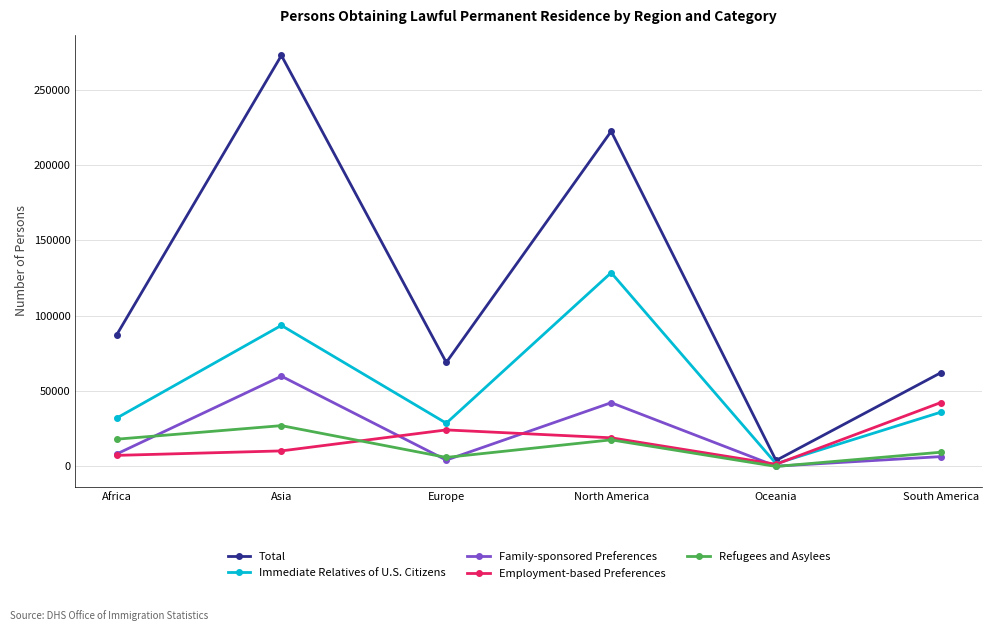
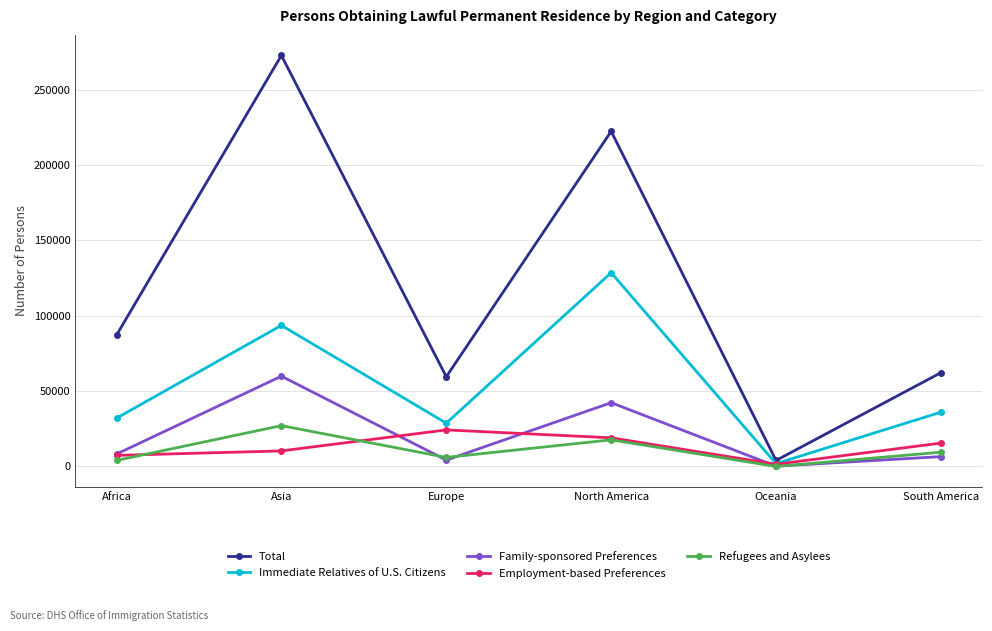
Refugees and Asylees, Africa: 18000 -> 4000
Total, Europe: 69000 -> 60000
Employment-based Preferences, South America: 42000 -> 16000
